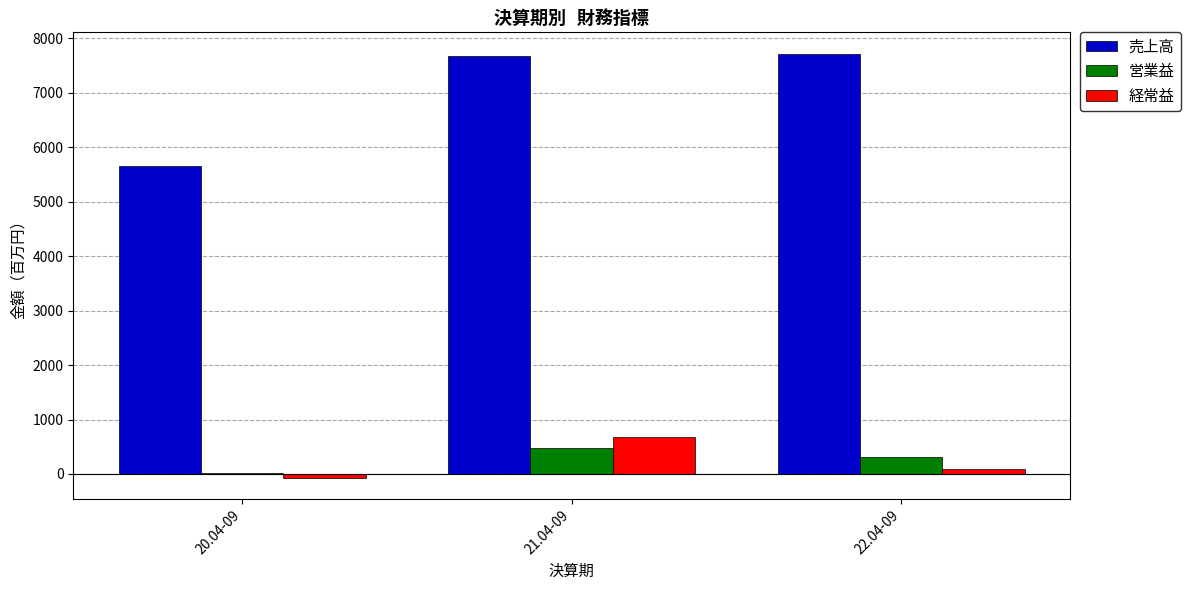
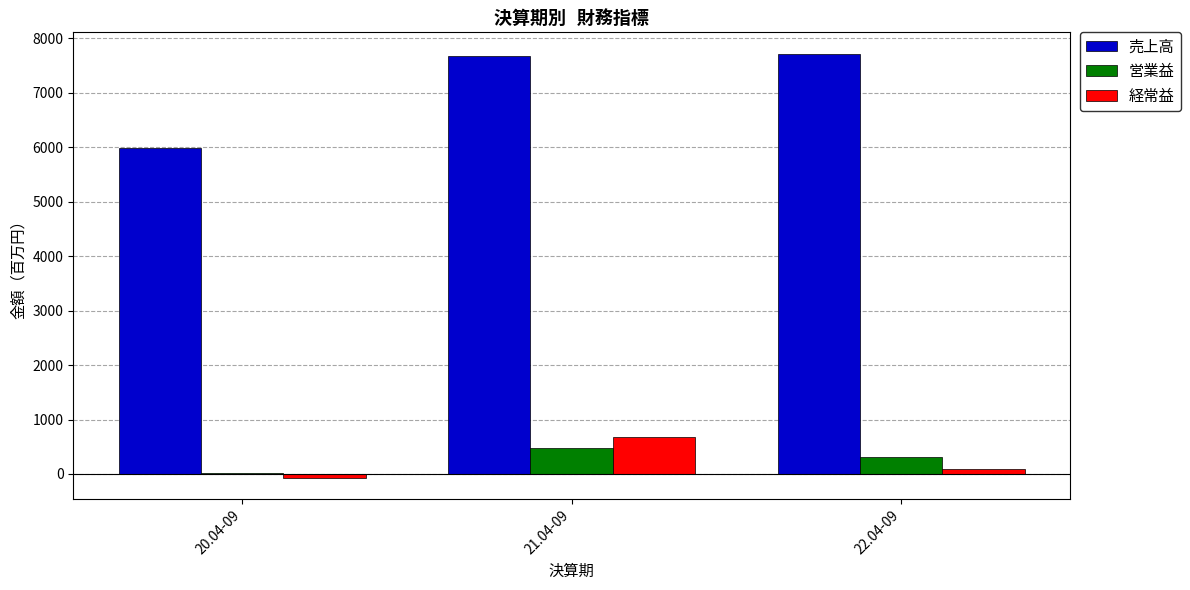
売上高, 20.04-09: 5700 -> 6000
